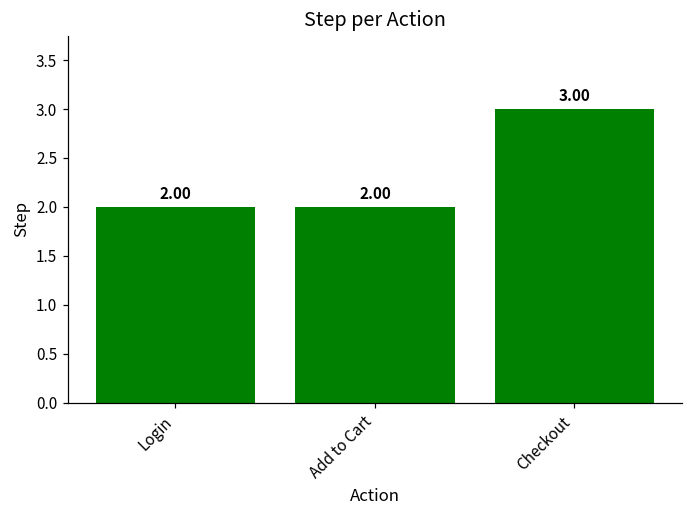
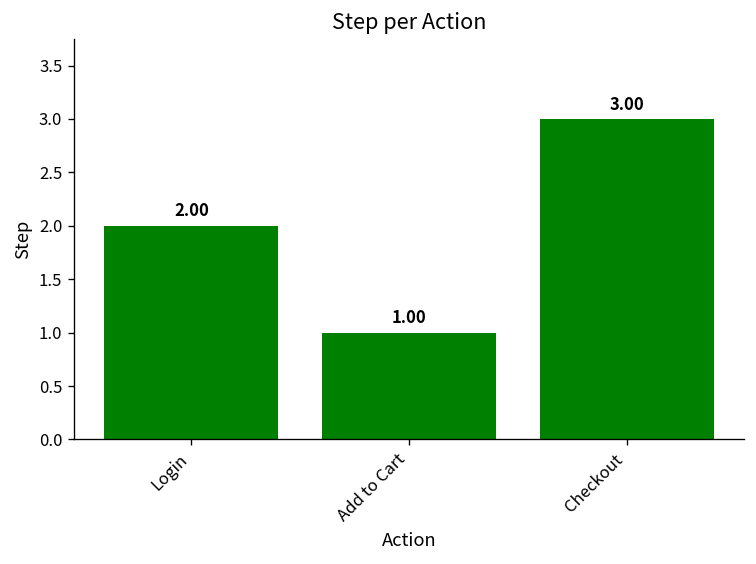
Add to Cart: 2.00 -> 1.00
